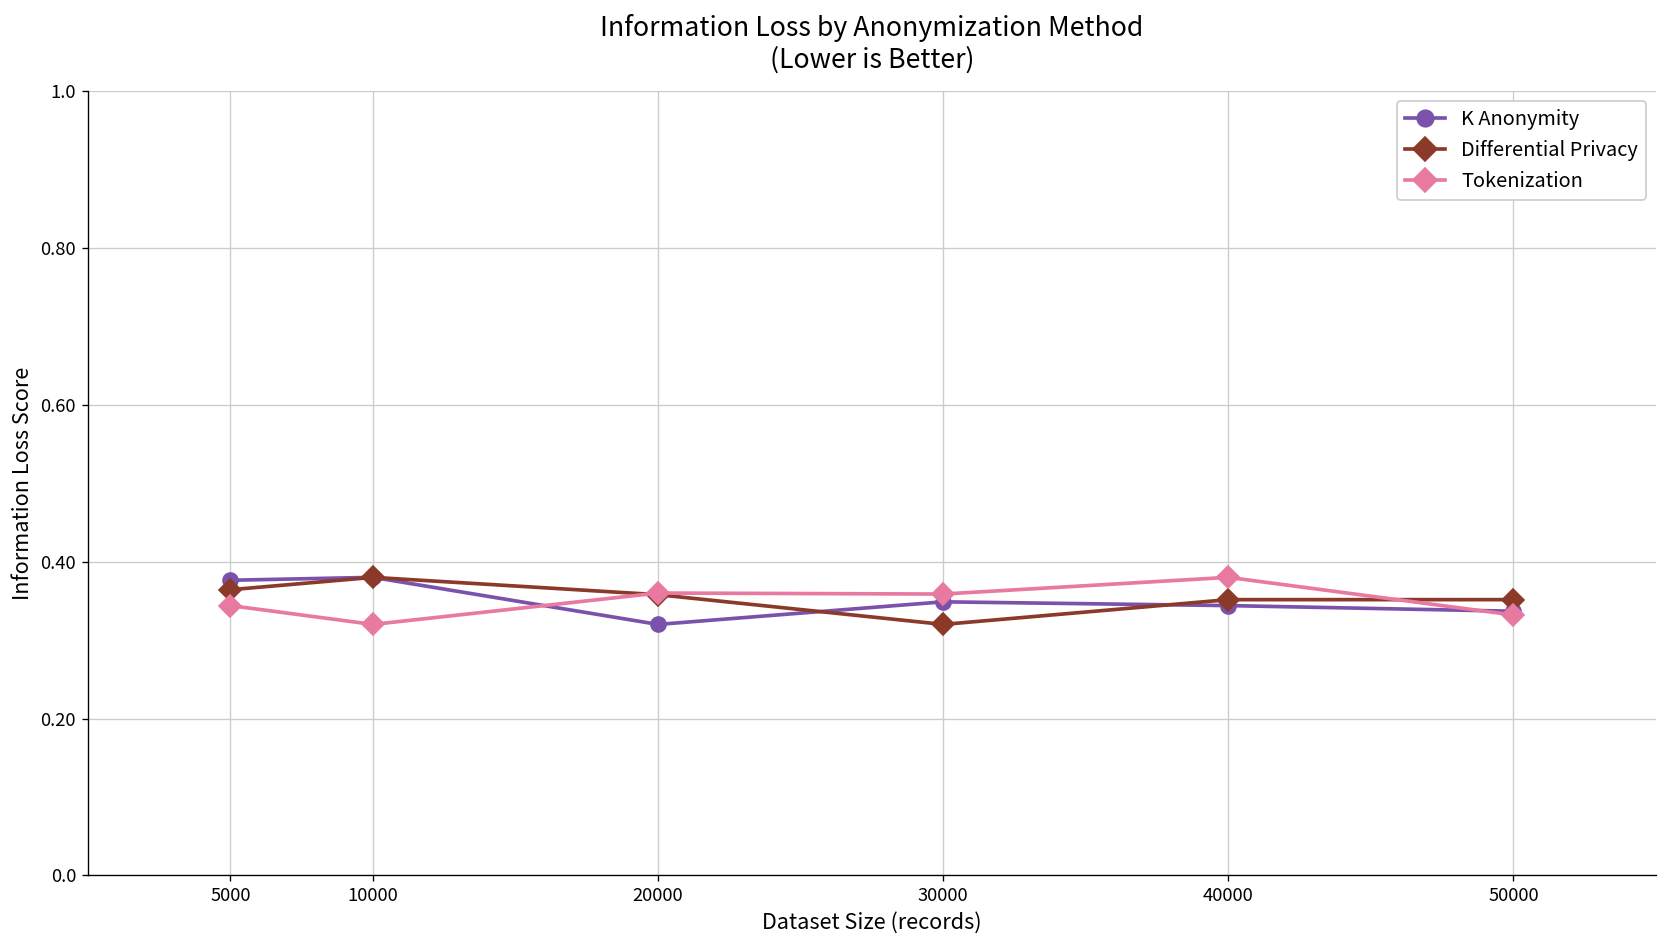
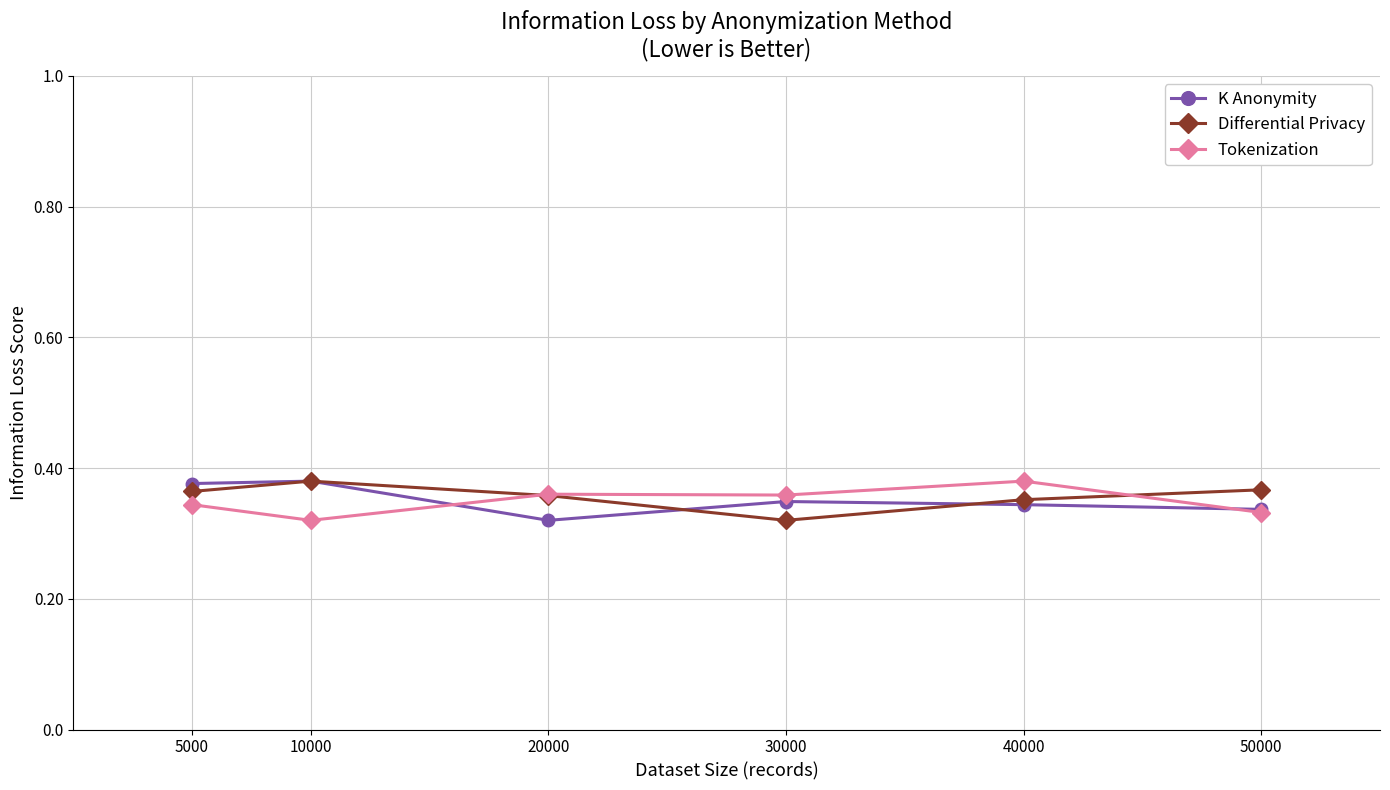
Differential Privacy, 50000: 0.35 -> 0.37
